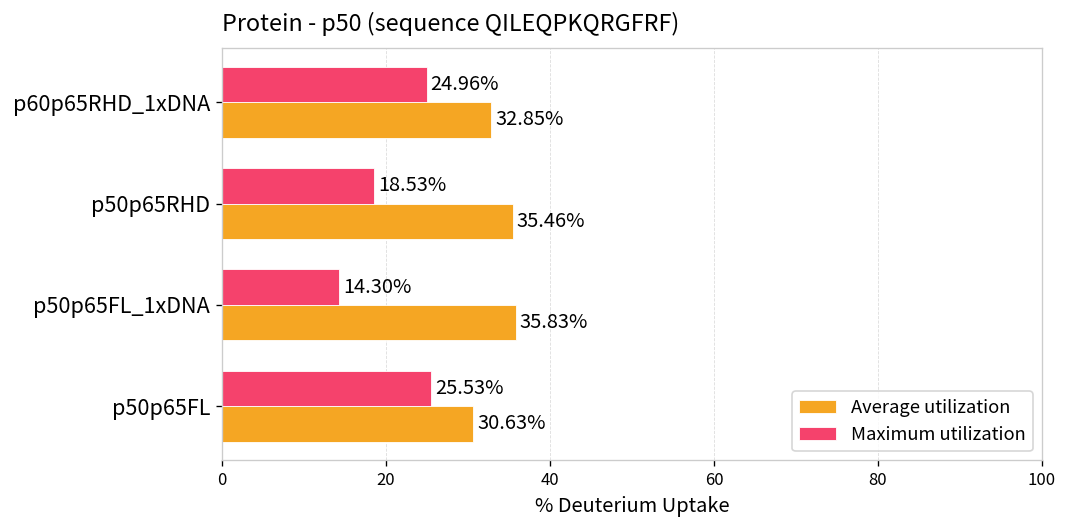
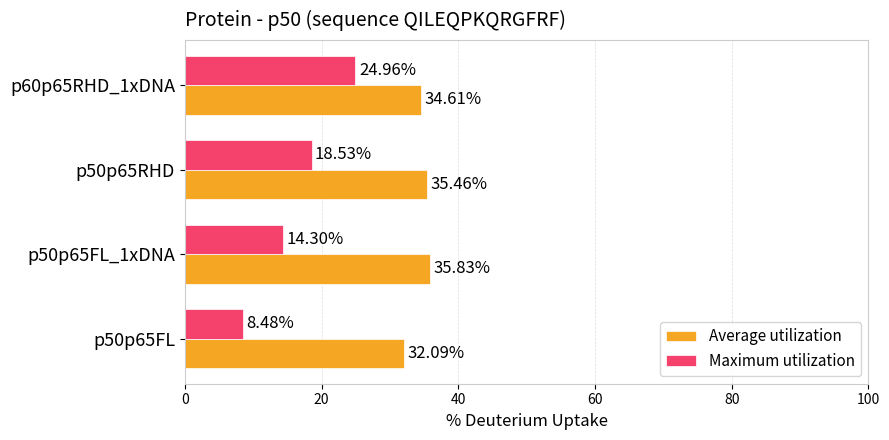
Average utilization, p60p65RHD_1xDNA: 32.85% -> 34.61%
Maximum utilization, p50p65FL: 25.53% -> 8.48%
Average utilization, p50p65FL: 30.63% -> 32.09%
